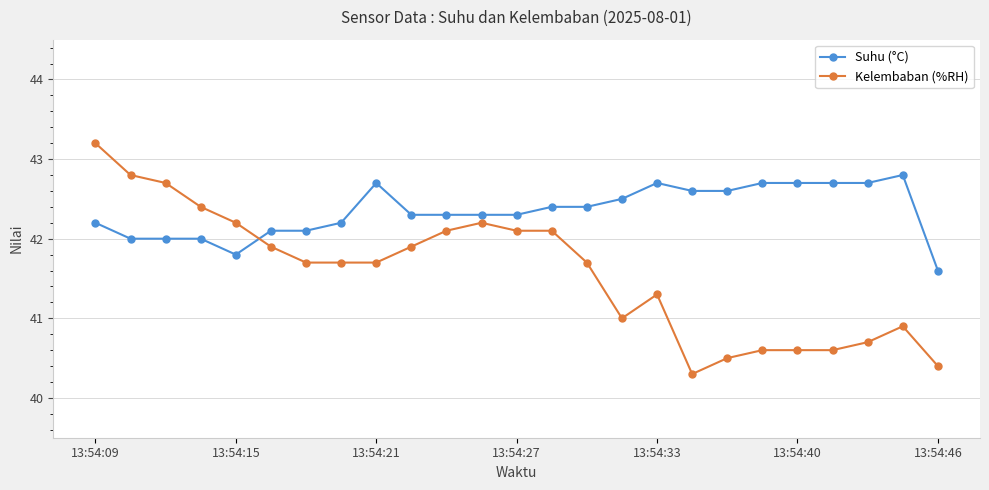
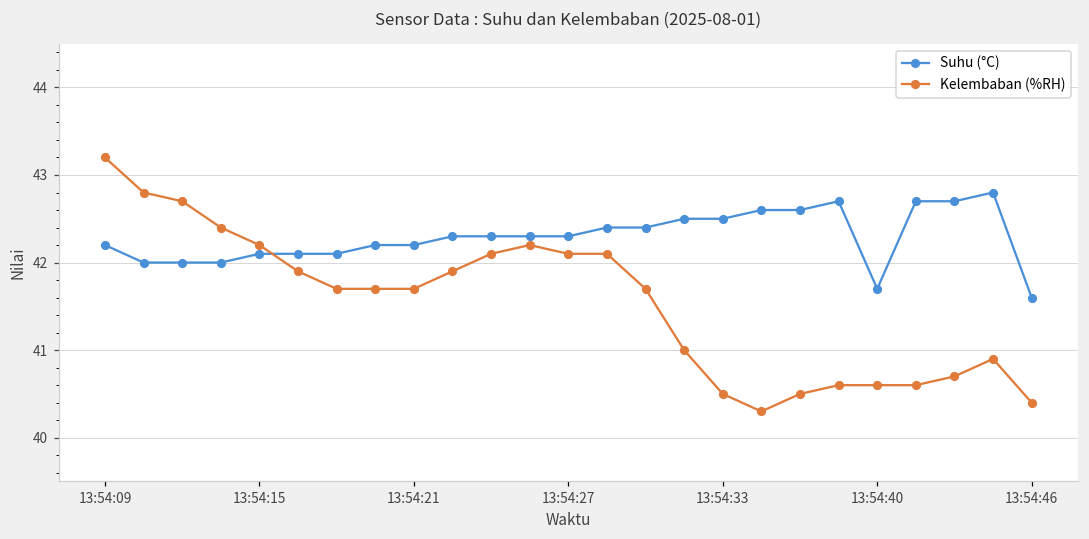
Suhu (°C), 13:54:15: 41.8 -> 42.1
Suhu (°C), 13:54:21: 42.7 -> 42.2
Suhu (°C), 13:54:33: 42.7 -> 42.5
Kelembaban (%RH), 13:54:33: 41.3 -> 40.5
Suhu (°C), 13:54:40: 42.7 -> 41.7
